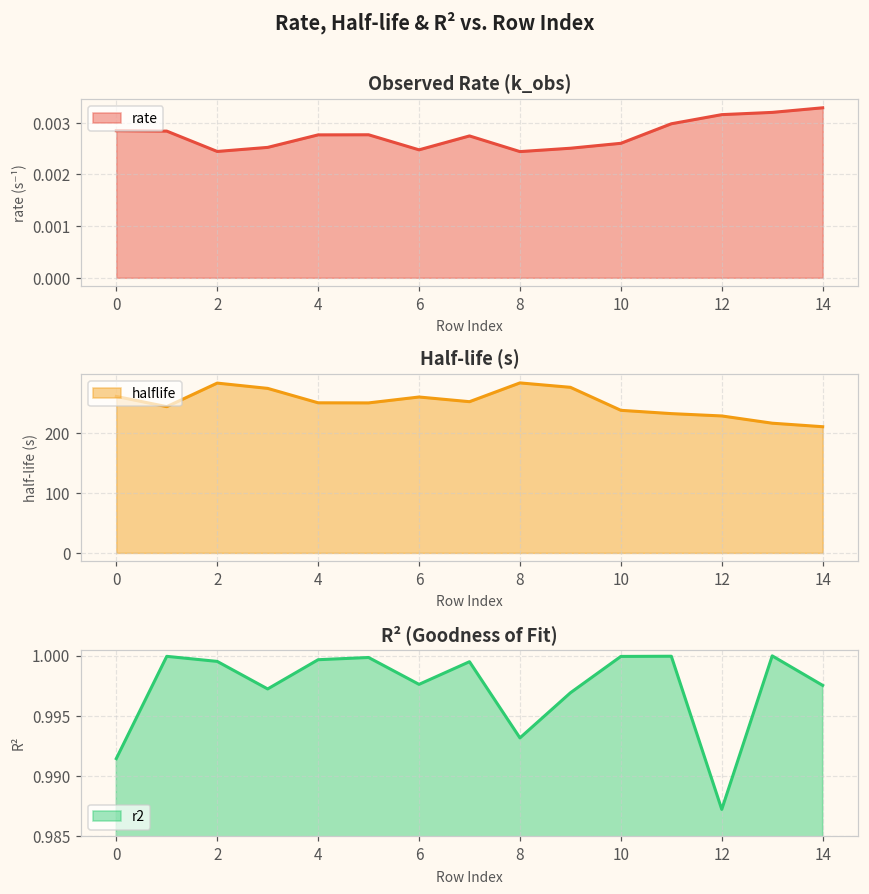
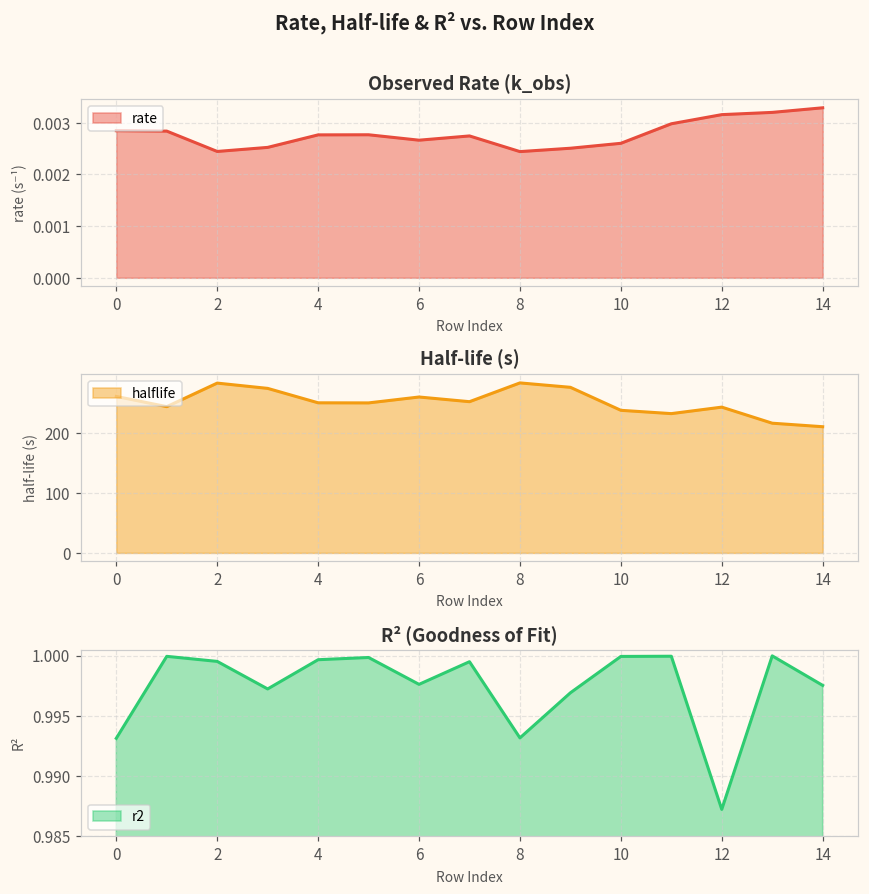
Observed Rate (k_obs), 6: 0.0025 -> 0.0027
Half-life (s), 12: 230 -> 240
R² (Goodness of Fit), 0: 0.9915 -> 0.9931
